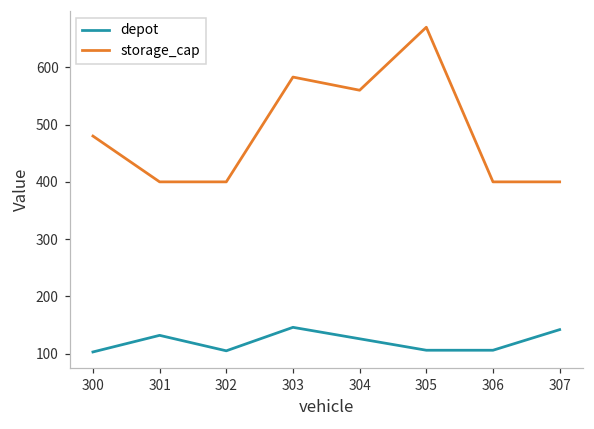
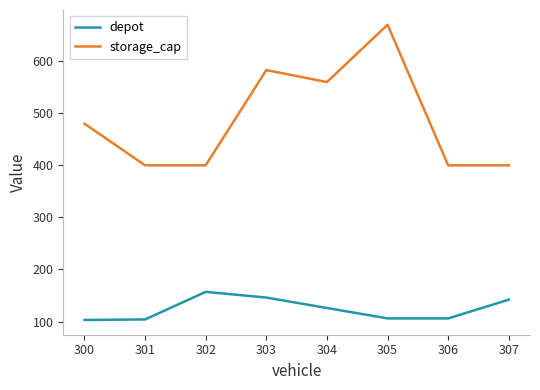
depot, 301: 130 -> 100
depot, 302: 110 -> 160
